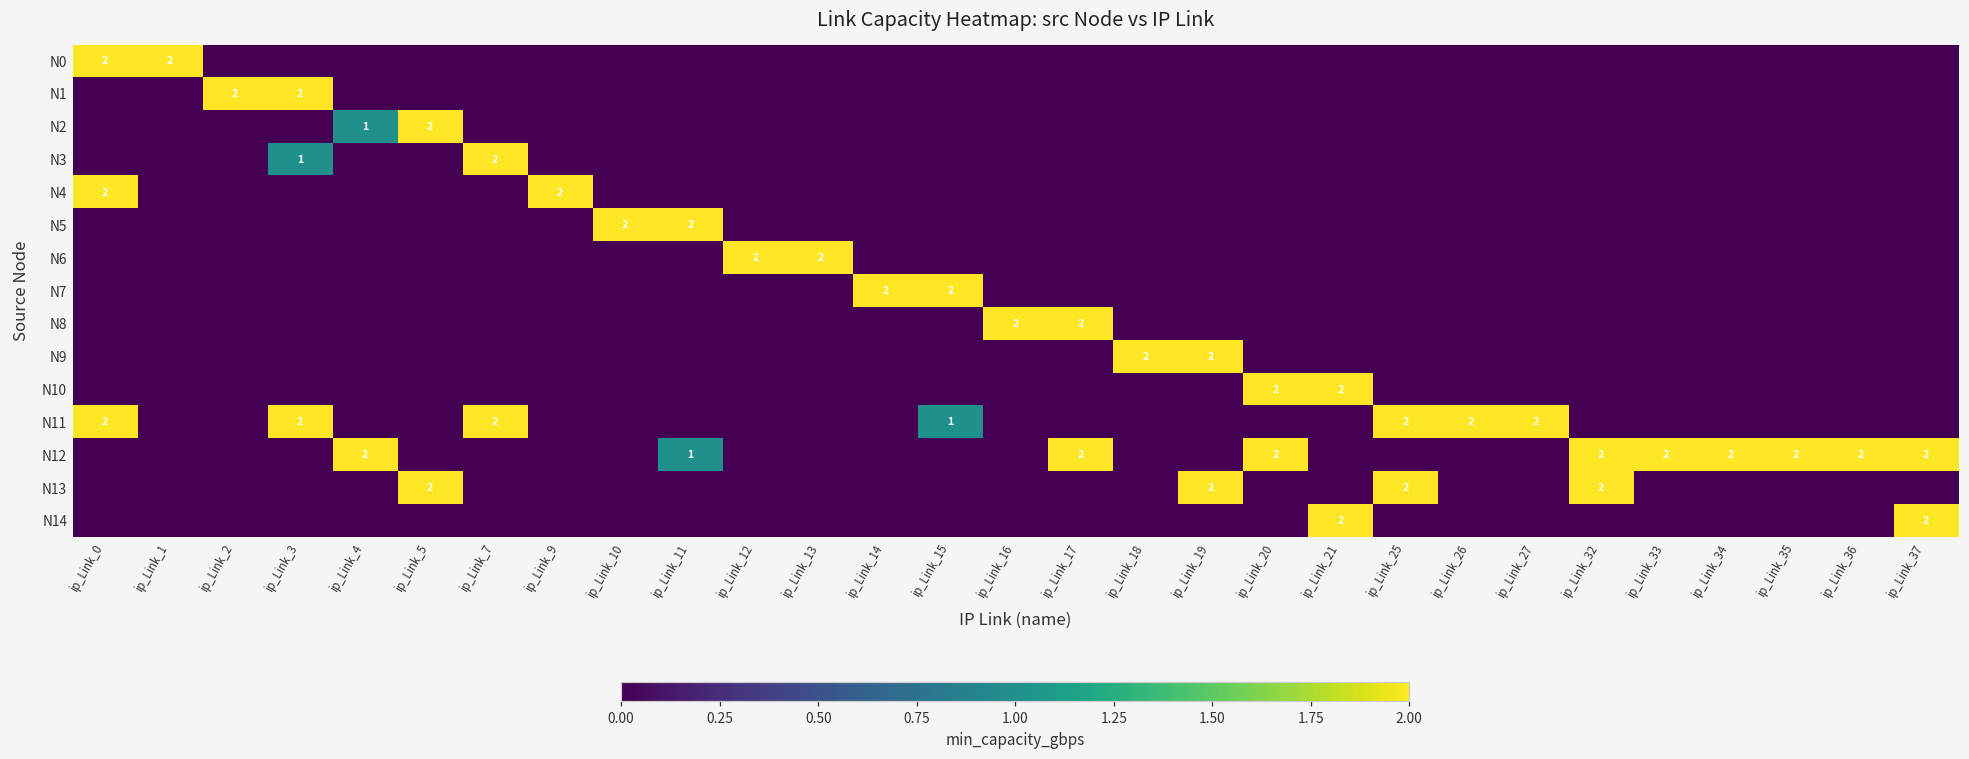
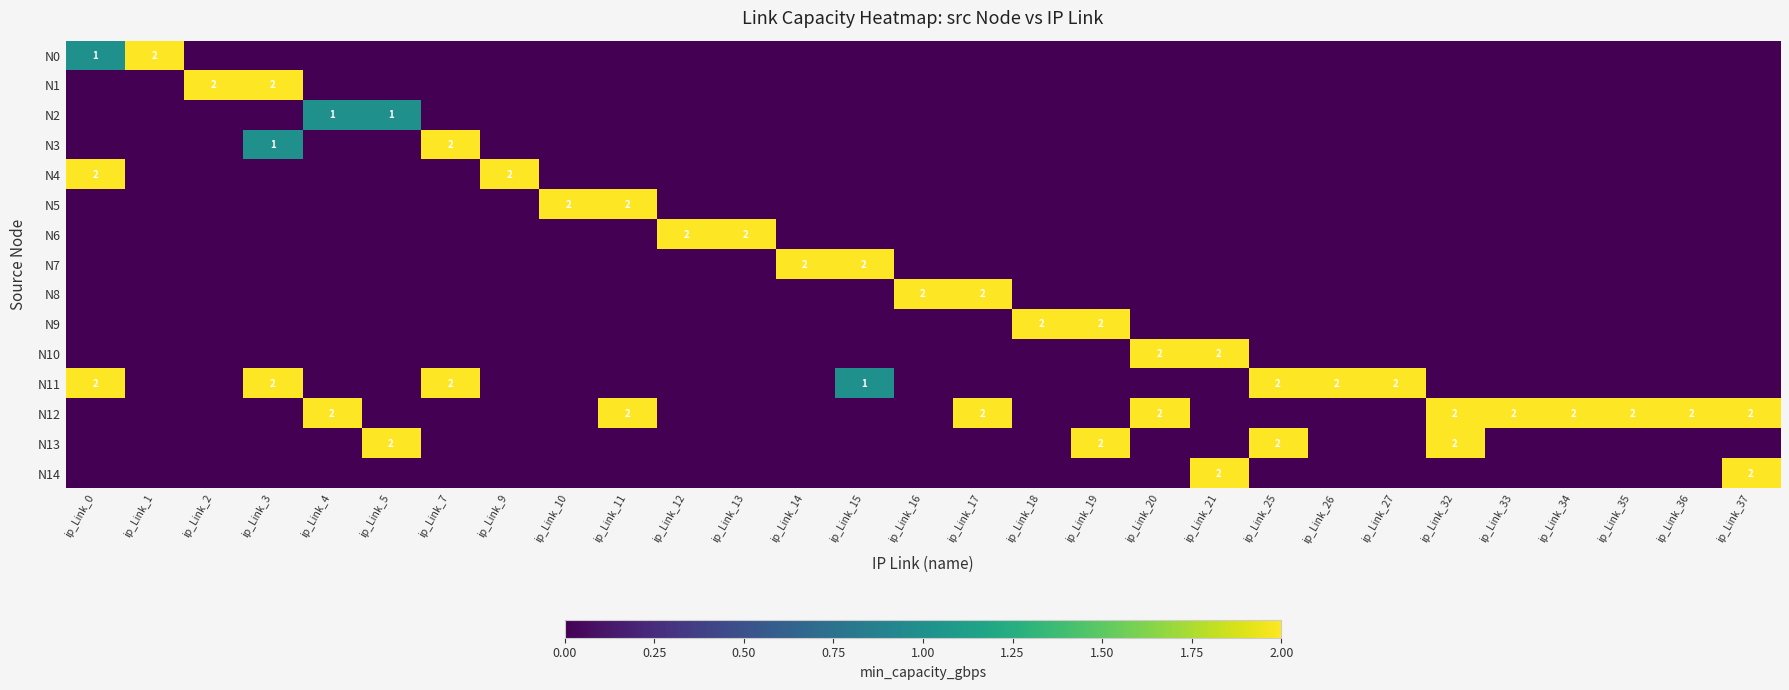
N0, ip_Link_0: 2 -> 1
N2, ip_Link_5: 2 -> 1
N12, ip_Link_11: 1 -> 2
